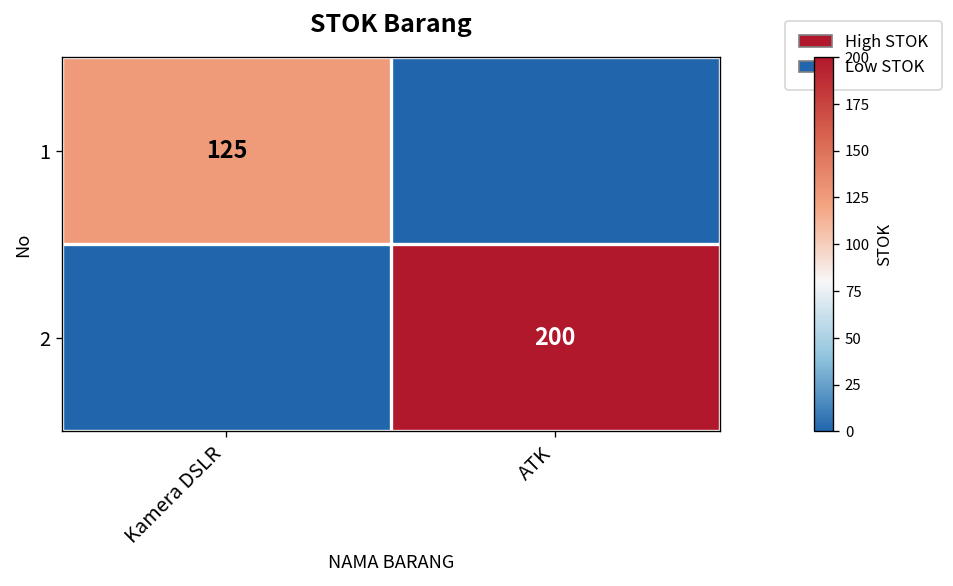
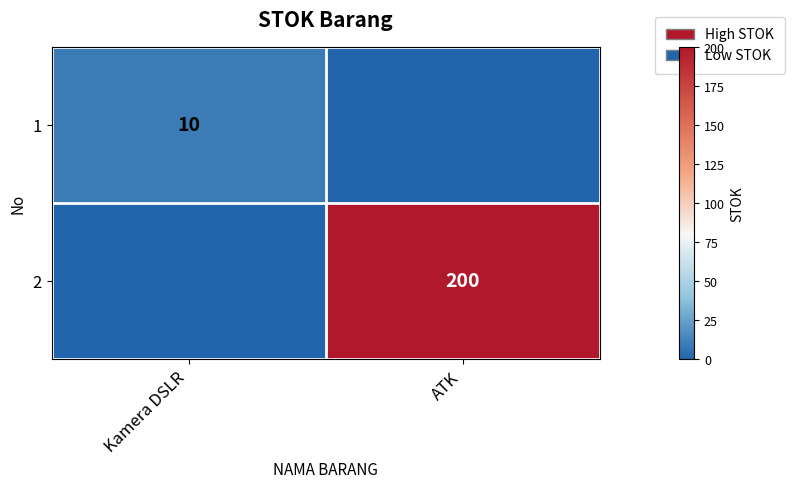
1, Kamera DSLR: 125 -> 10
